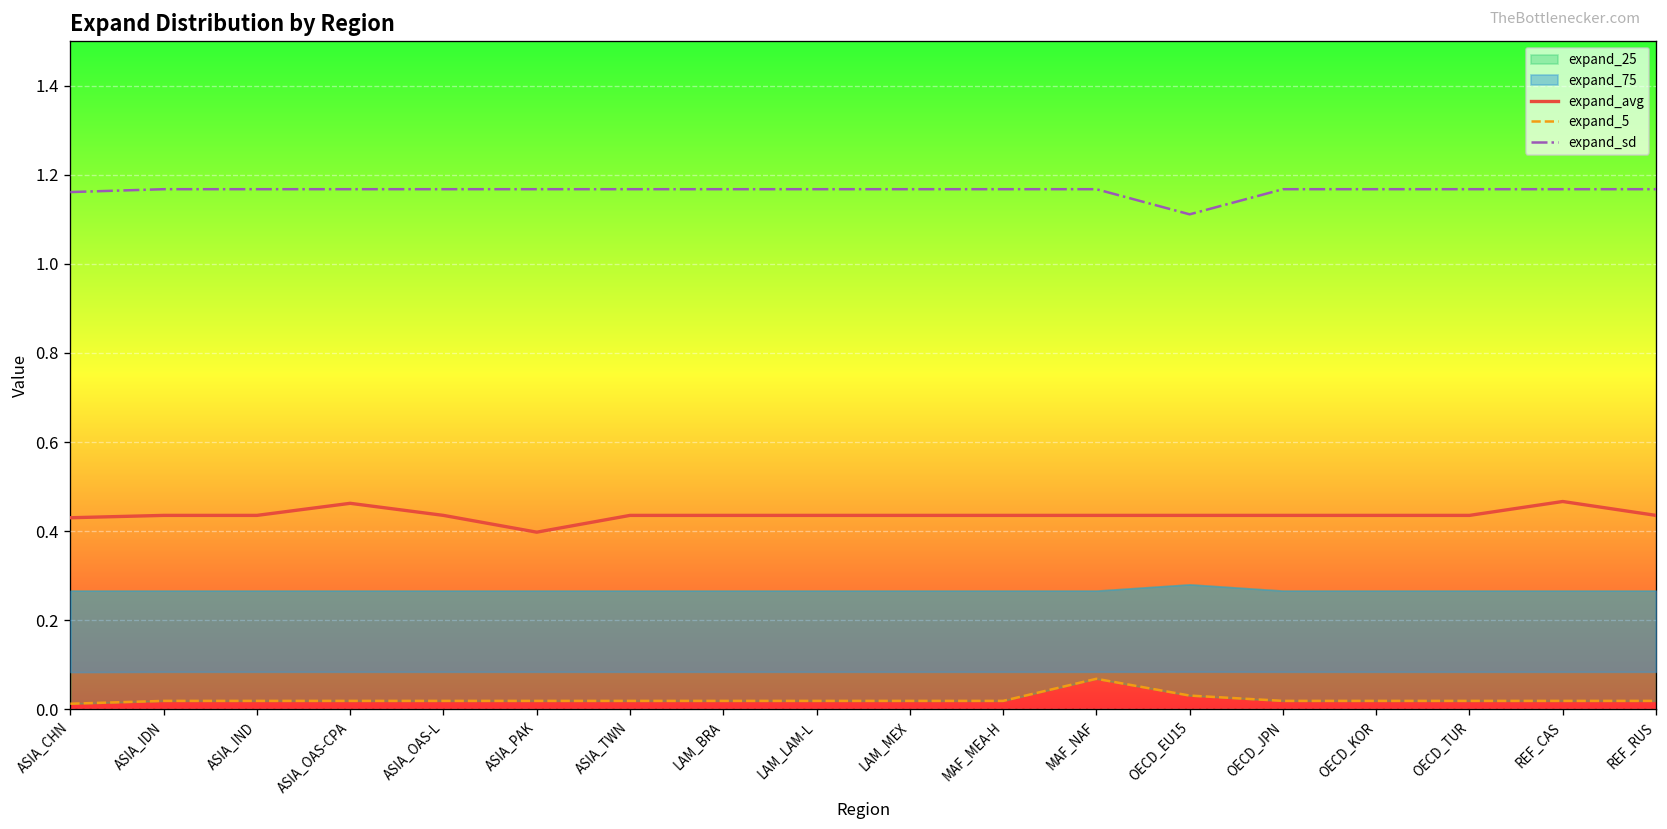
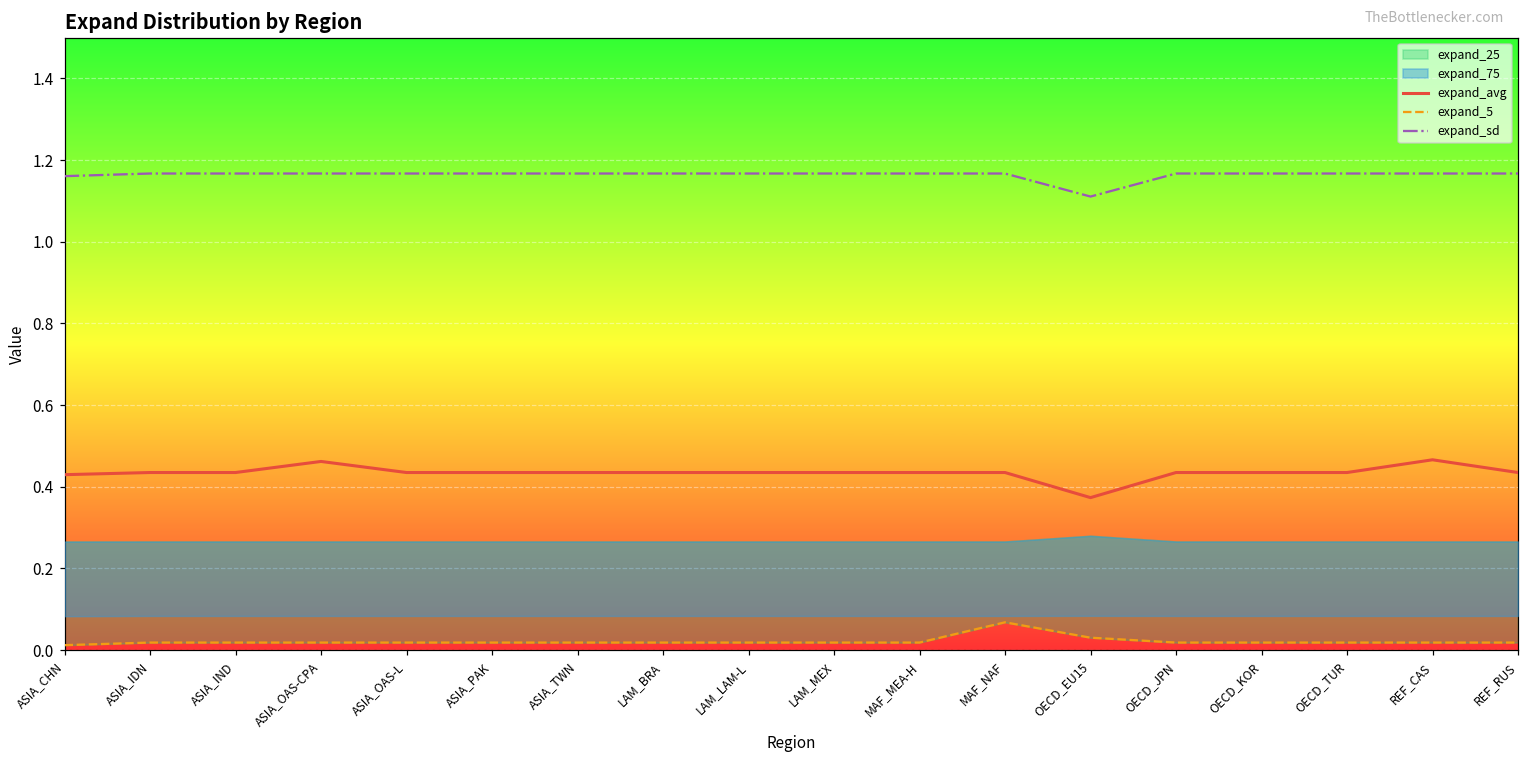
expand_avg, ASIA_PAK: 0.40 -> 0.43
expand_avg, OECD_EU15: 0.43 -> 0.37
